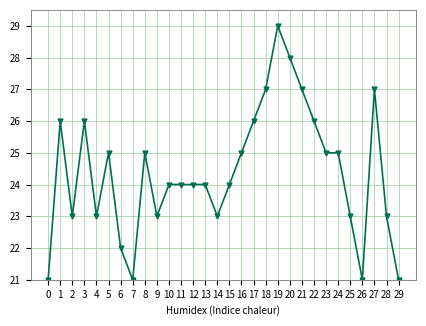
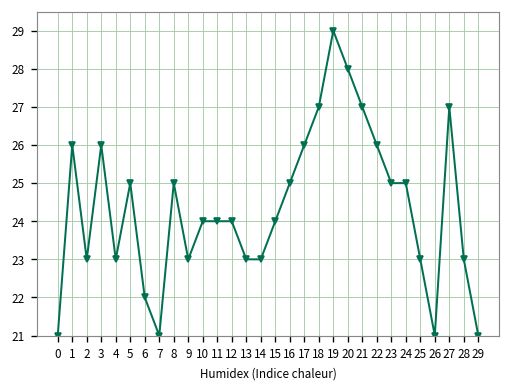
13: 24 -> 23
